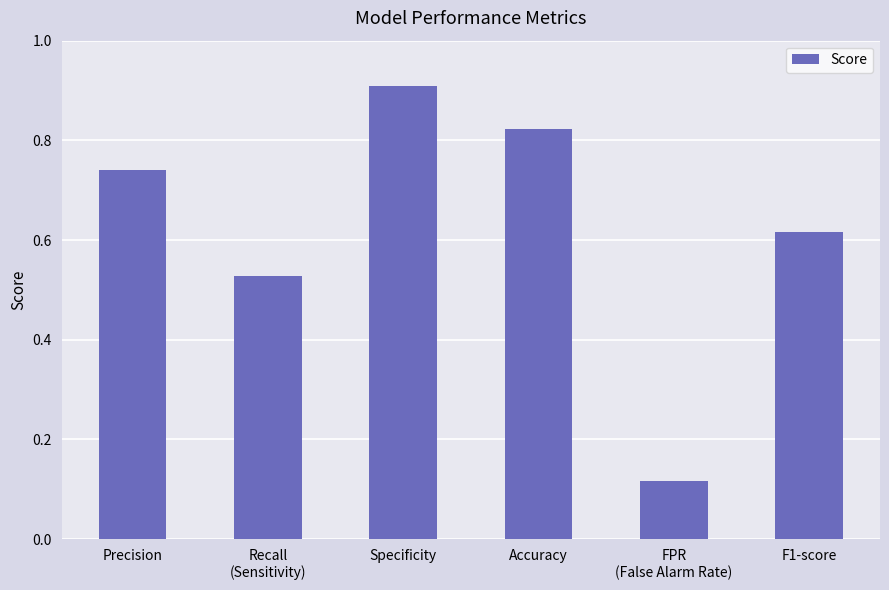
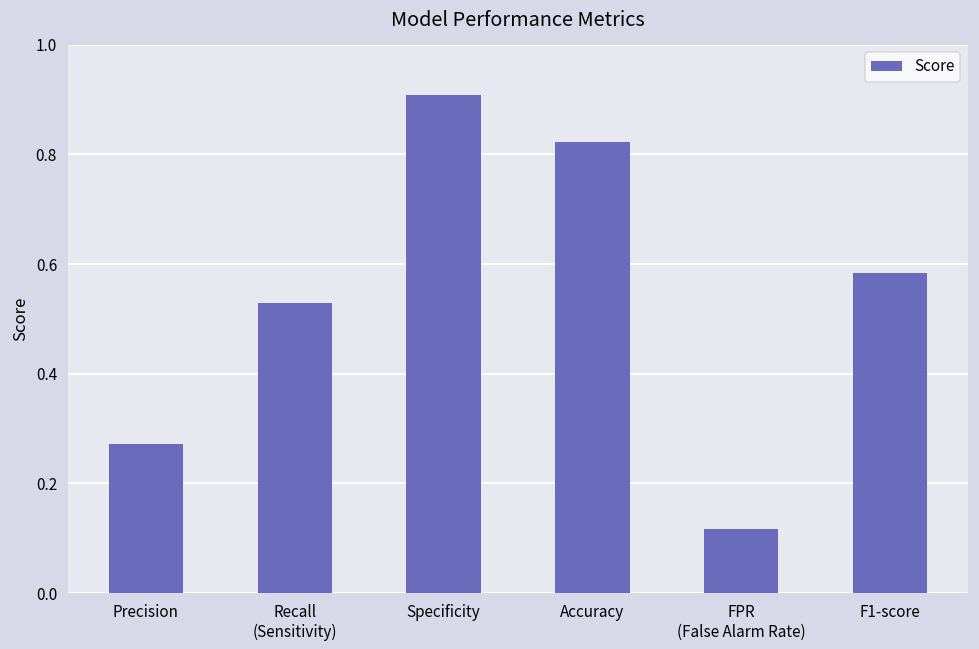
Precision: 0.74 -> 0.27
F1-score: 0.62 -> 0.58
